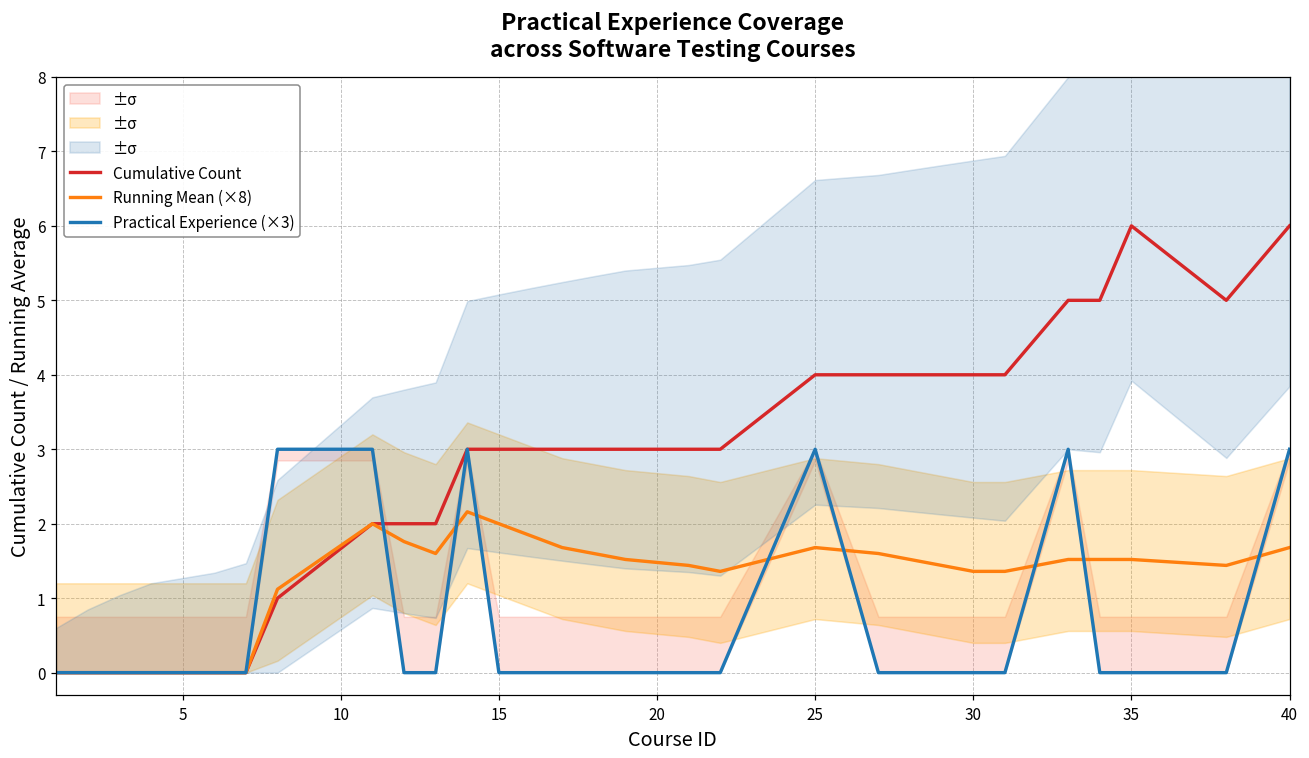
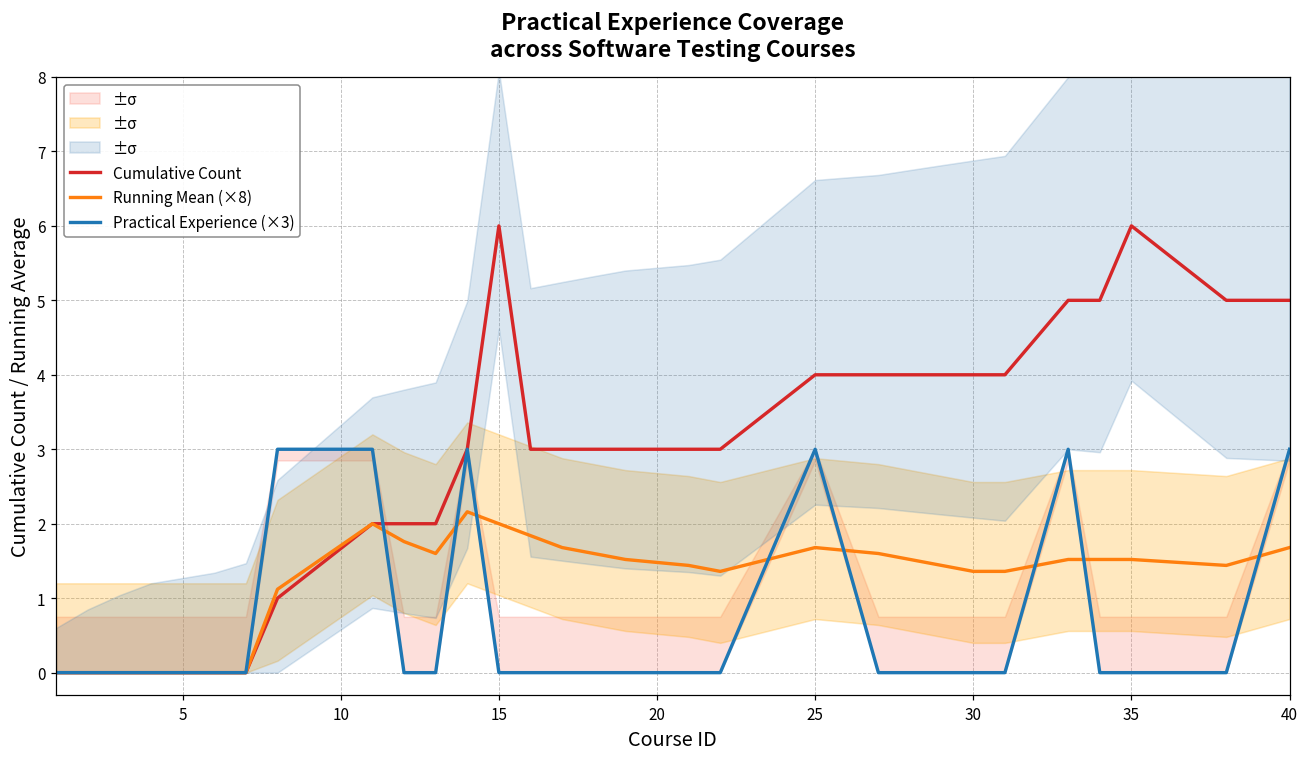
Cumulative Count, 15: 3 -> 6
Cumulative Count, 40: 6 -> 5
